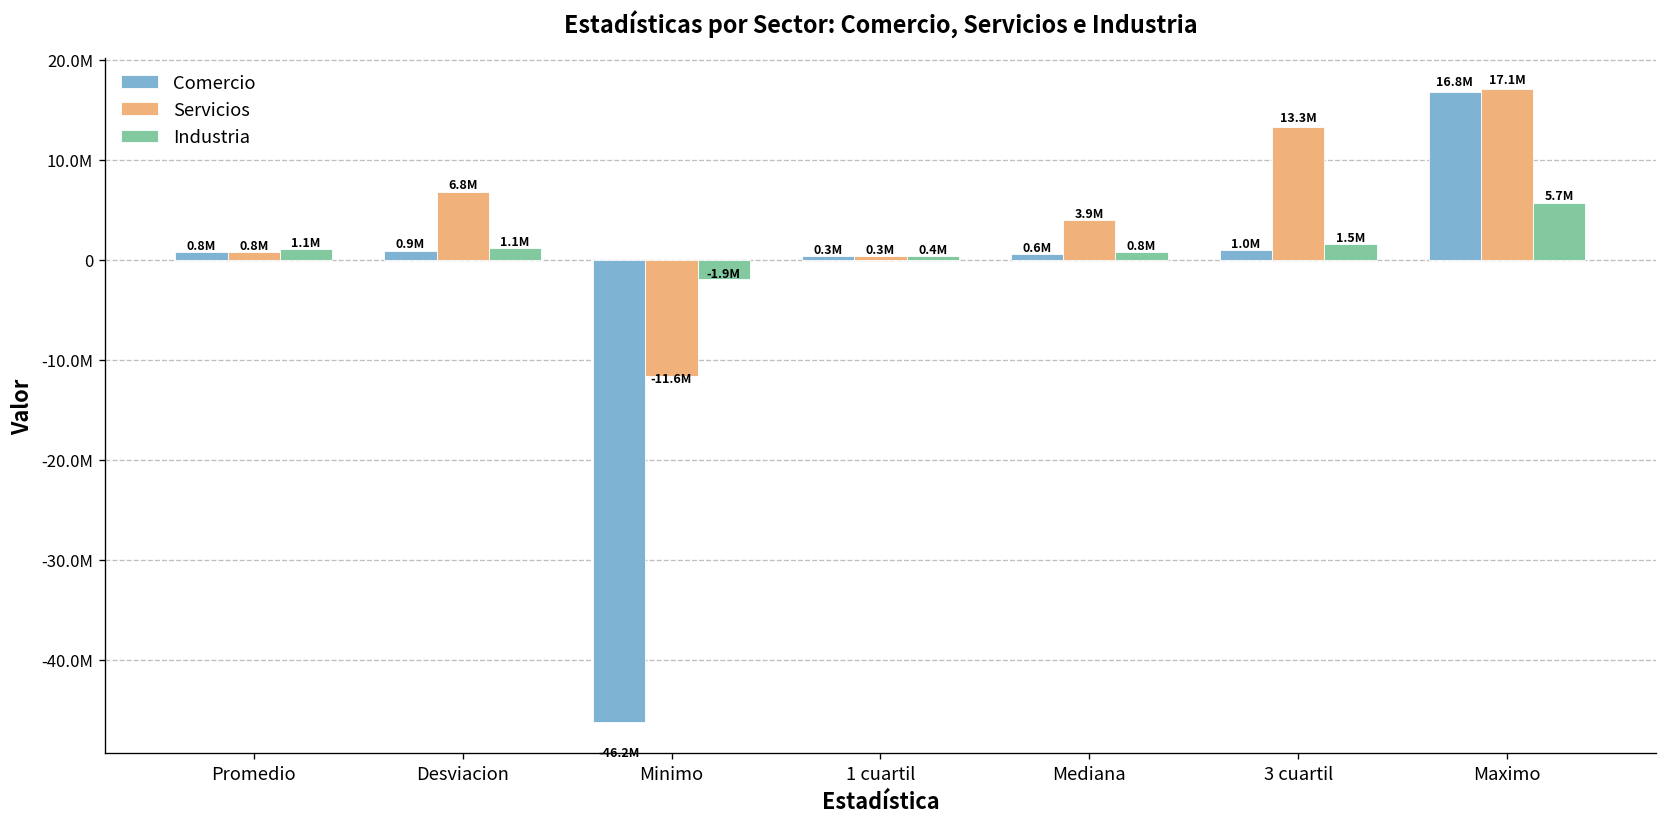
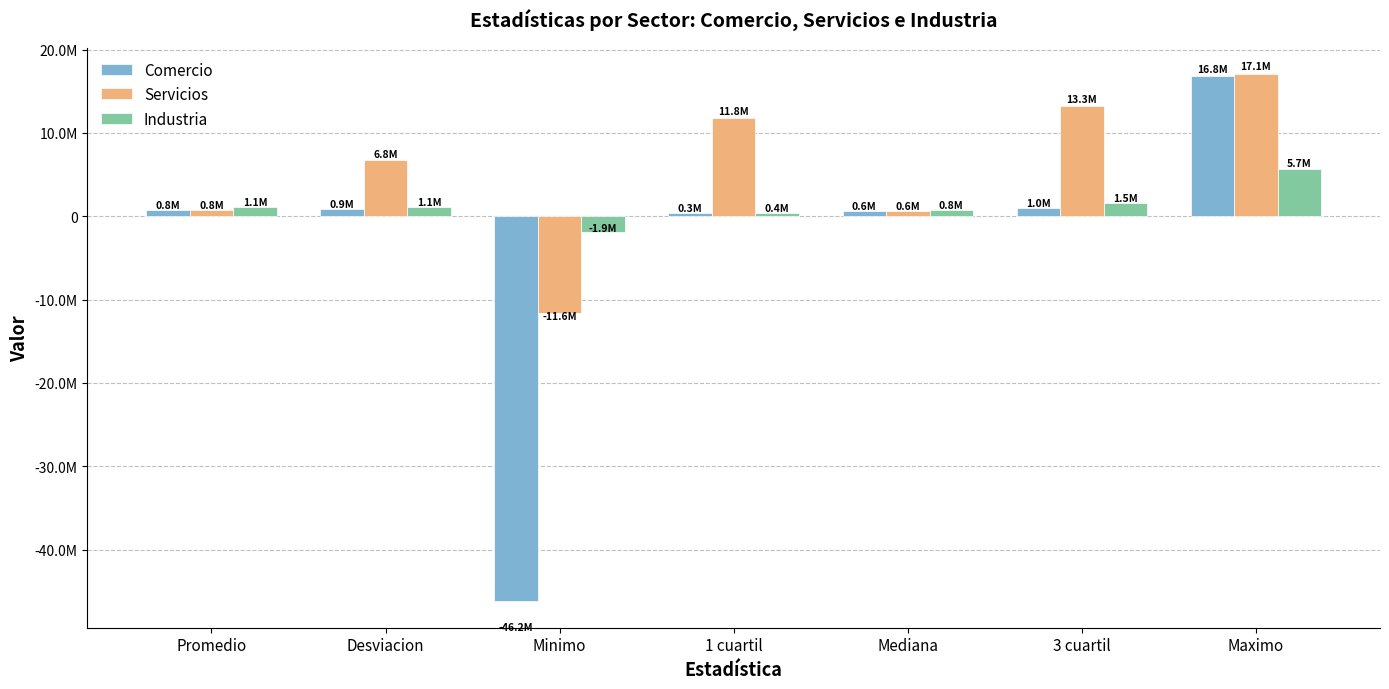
Servicios, 1 cuartil: 0.3M -> 11.8M
Servicios, Mediana: 3.9M -> 0.6M
